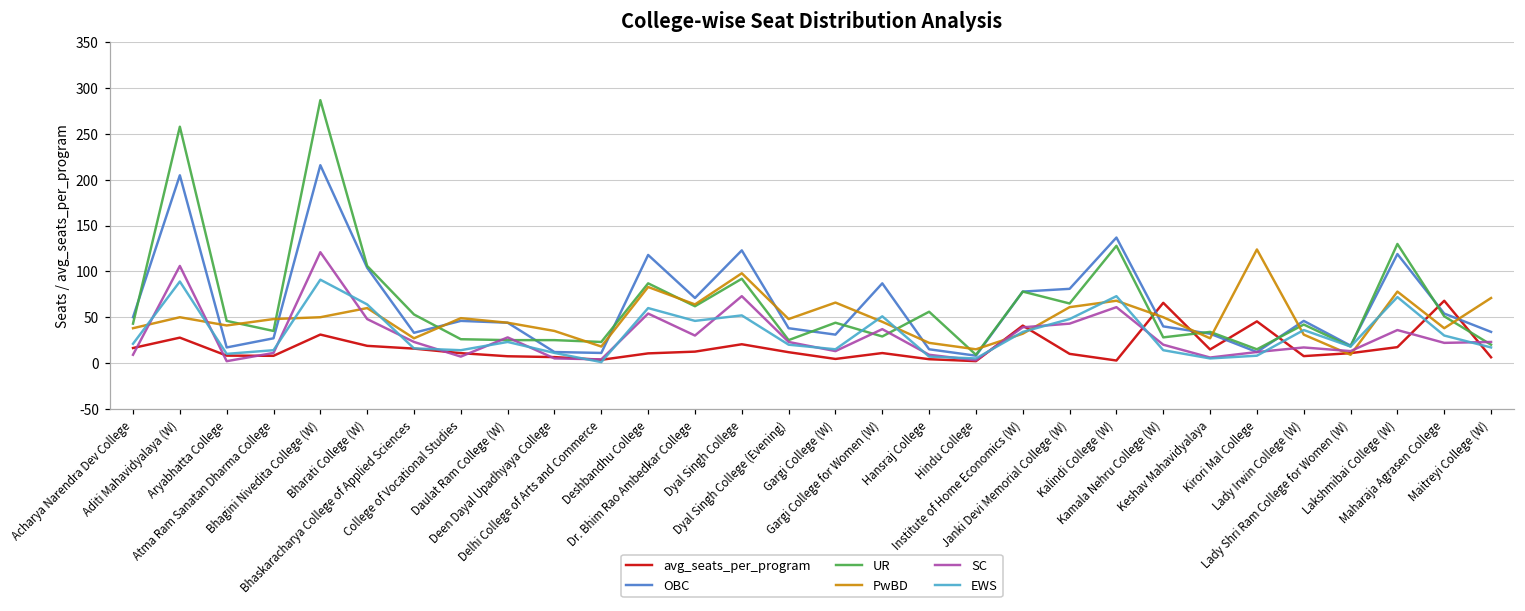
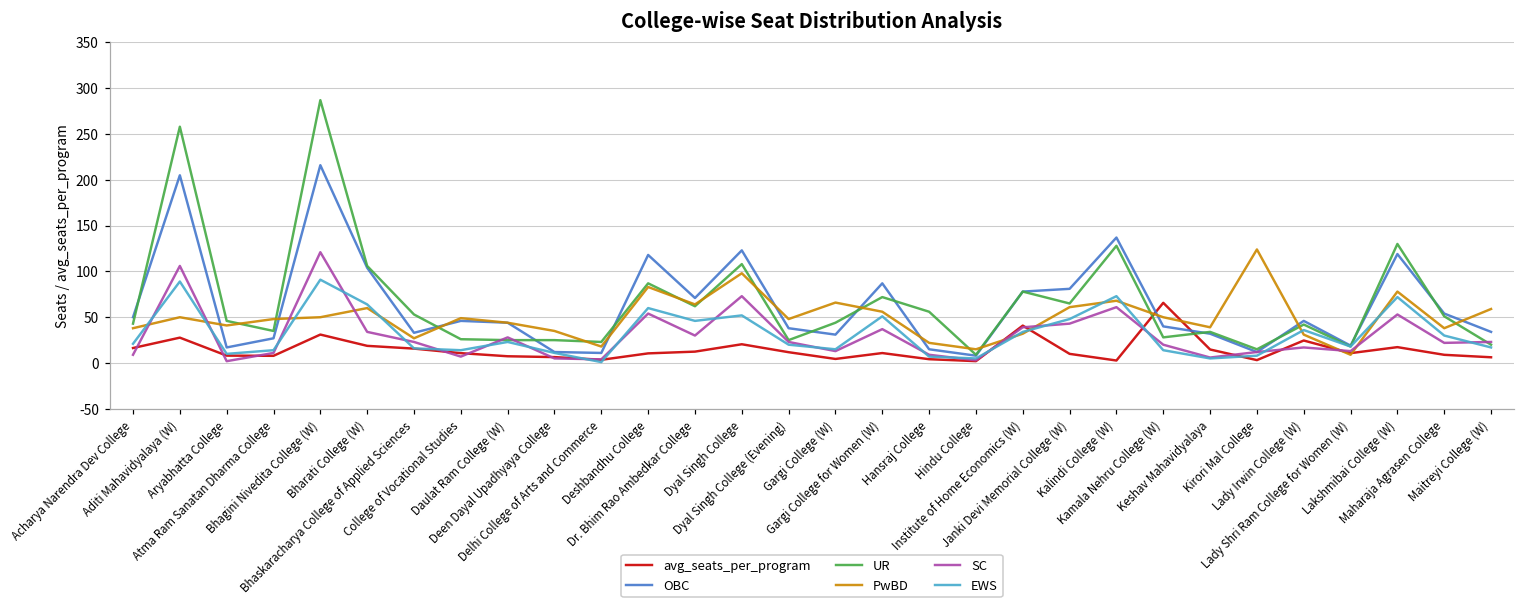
SC, Bharati College (W): 50 -> 30
UR, Dyal Singh College: 90 -> 110
UR, Gargi College for Women (W): 30 -> 70
PwBD, Gargi College for Women (W): 50 -> 60
PwBD, Keshav Mahavidyalaya: 30 -> 40
avg_seats_per_program, Kirori Mal College: 50 -> 0
avg_seats_per_program, Lady Irwin College (W): 10 -> 20
SC, Lakshmibai College (W): 40 -> 50
avg_seats_per_program, Maharaja Agrasen College: 70 -> 10
PwBD, Maitreyi College (W): 70 -> 60
